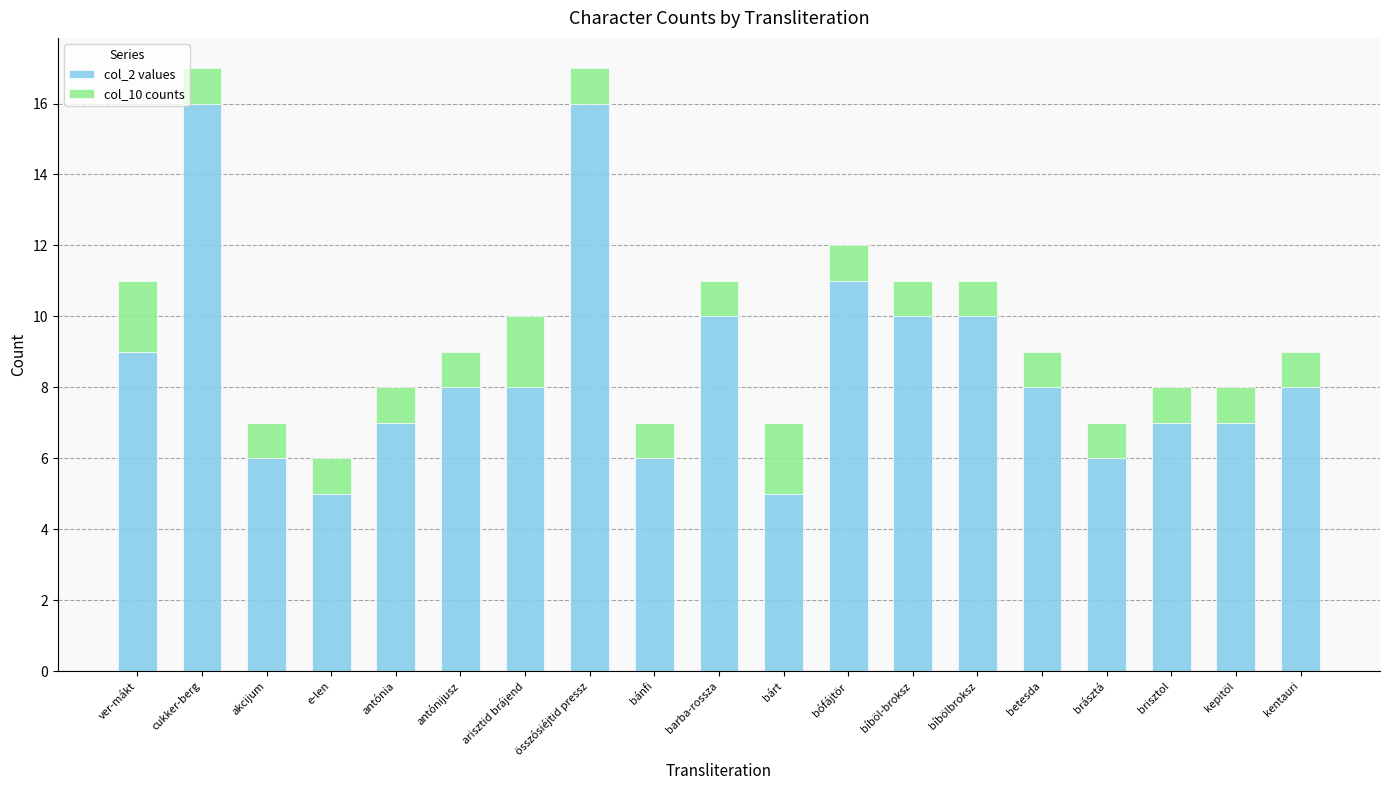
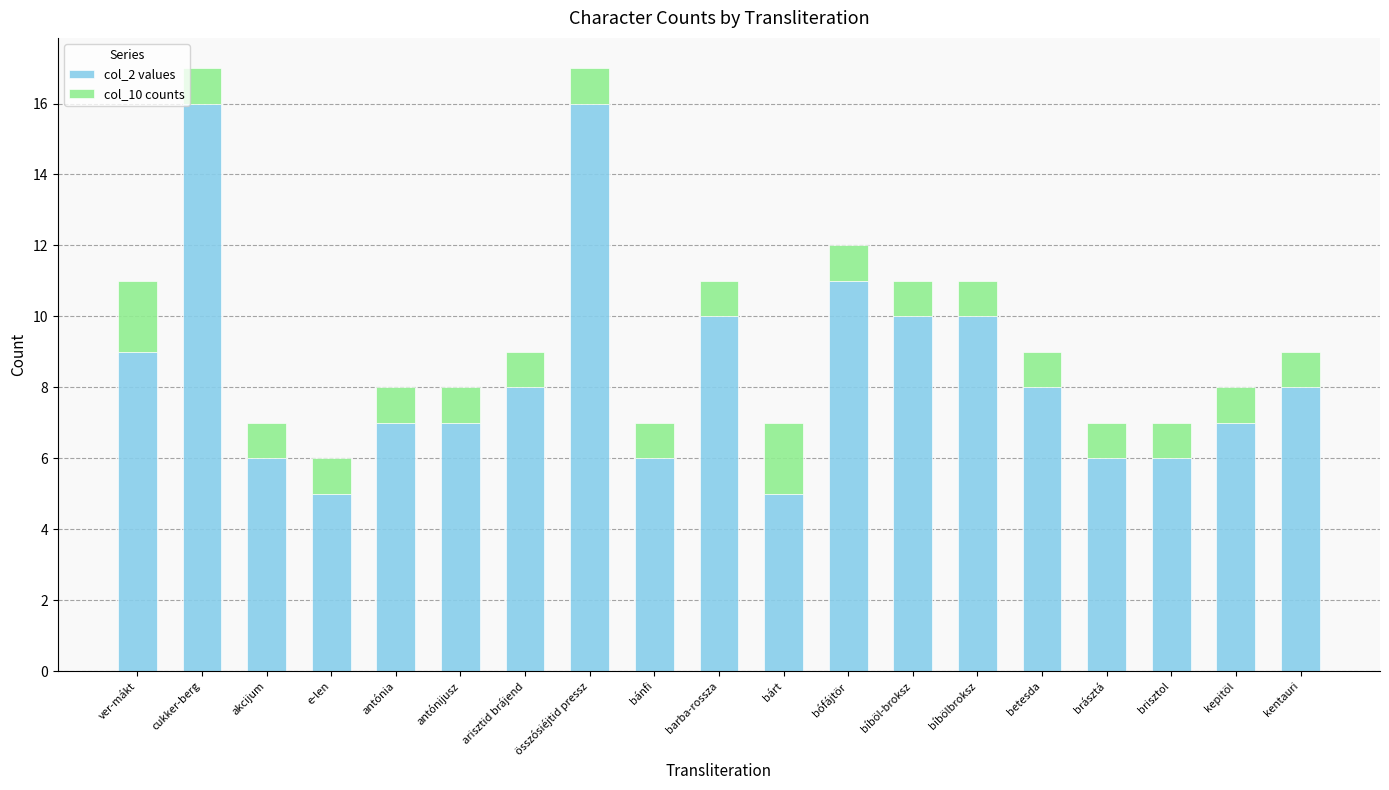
col_2 values, antónijusz: 8 -> 7
col_10 counts, arisztid brájend: 2 -> 1
col_2 values, brisztol: 7 -> 6
